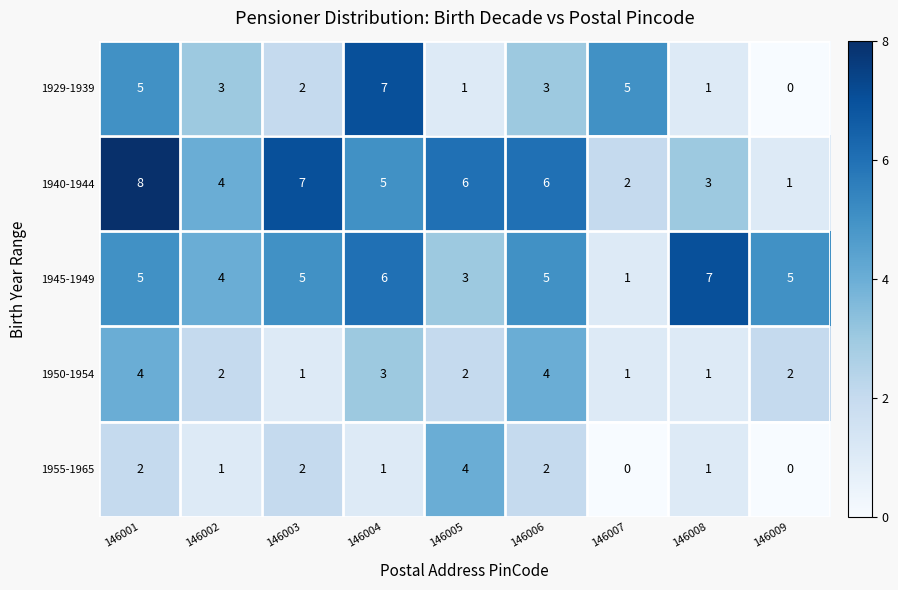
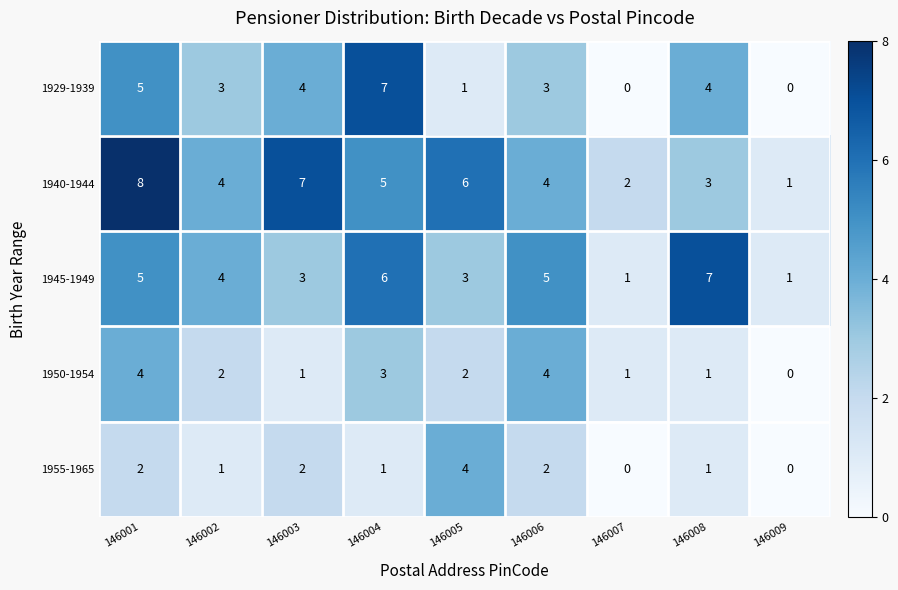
1929-1939, 146003: 2 -> 4
1929-1939, 146007: 5 -> 0
1929-1939, 146008: 1 -> 4
1940-1944, 146006: 6 -> 4
1945-1949, 146003: 5 -> 3
1945-1949, 146009: 5 -> 1
1950-1954, 146009: 2 -> 0
